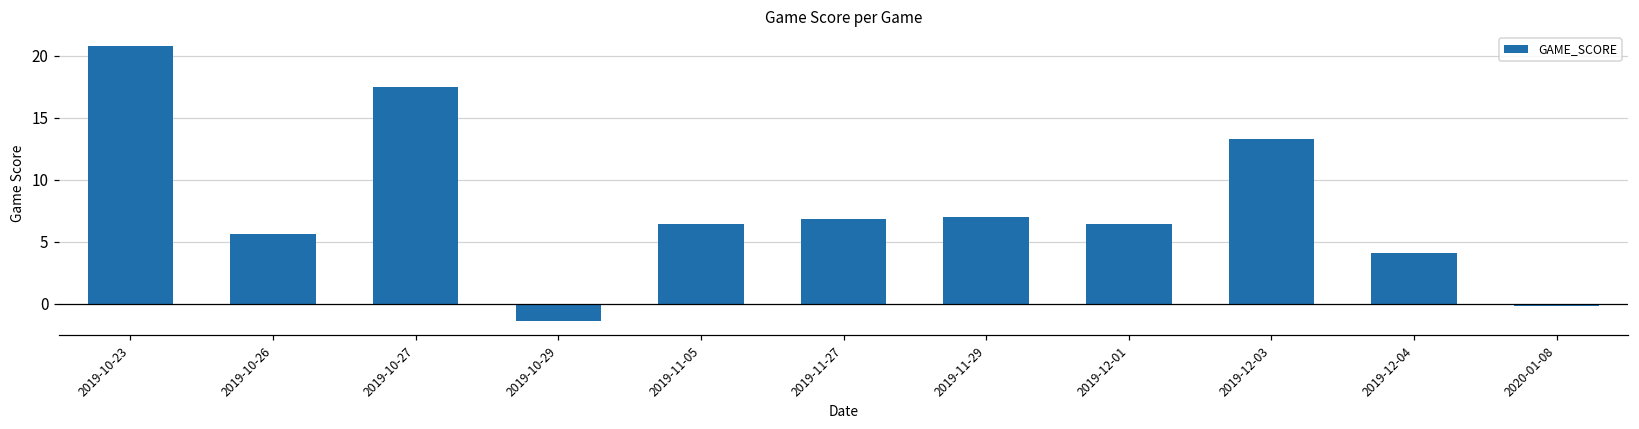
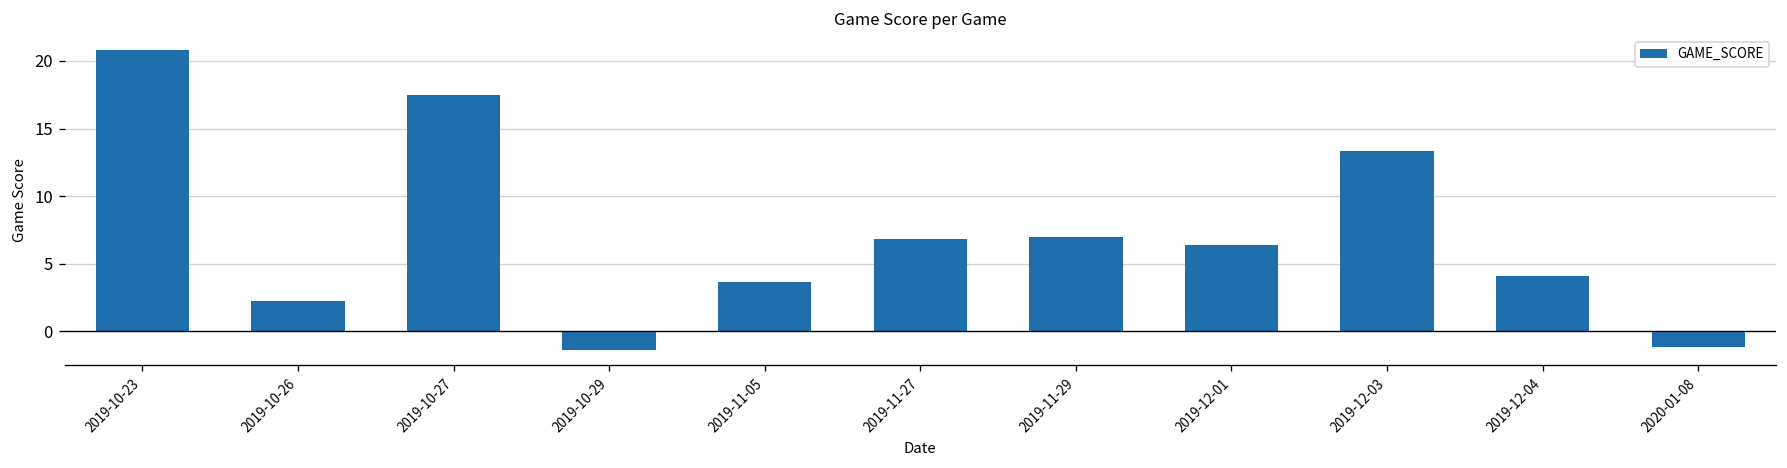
2019-10-26: 5.6 -> 2.2
2019-11-05: 6.4 -> 3.6
2020-01-08: -0.2 -> -1.2
